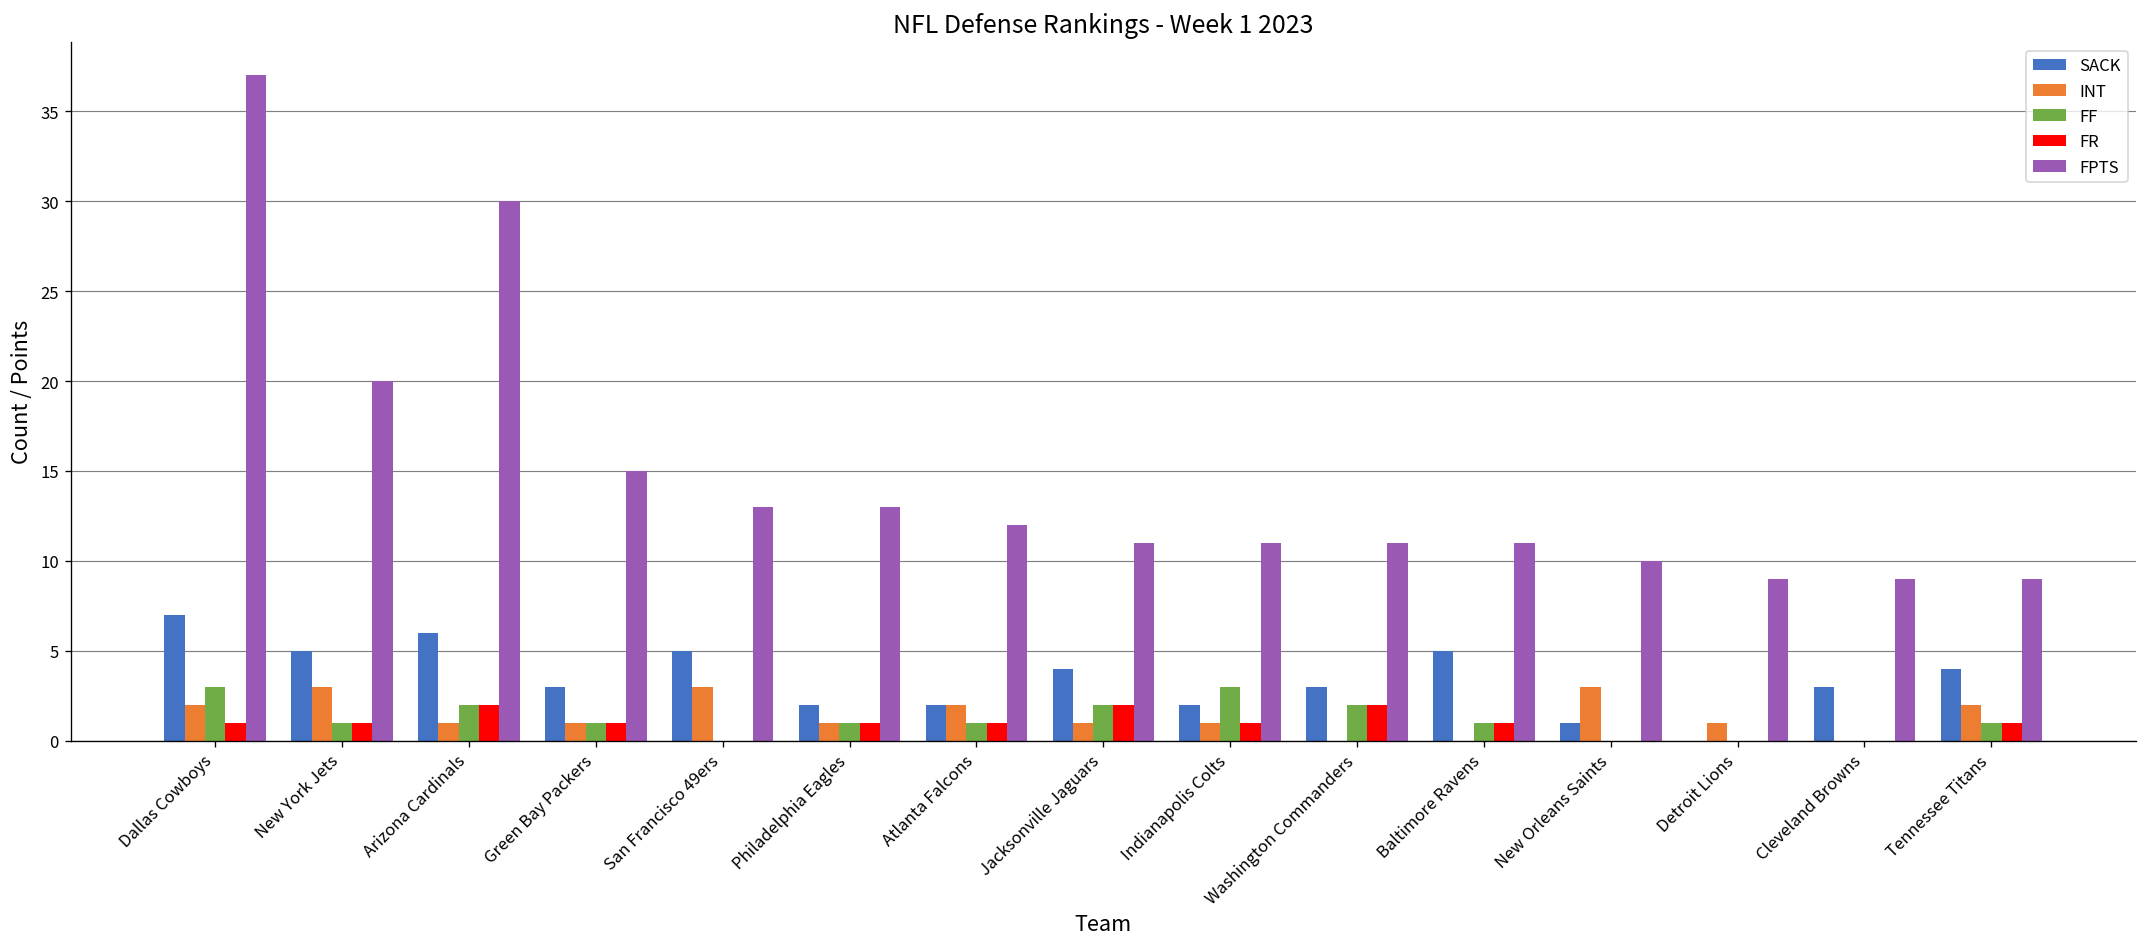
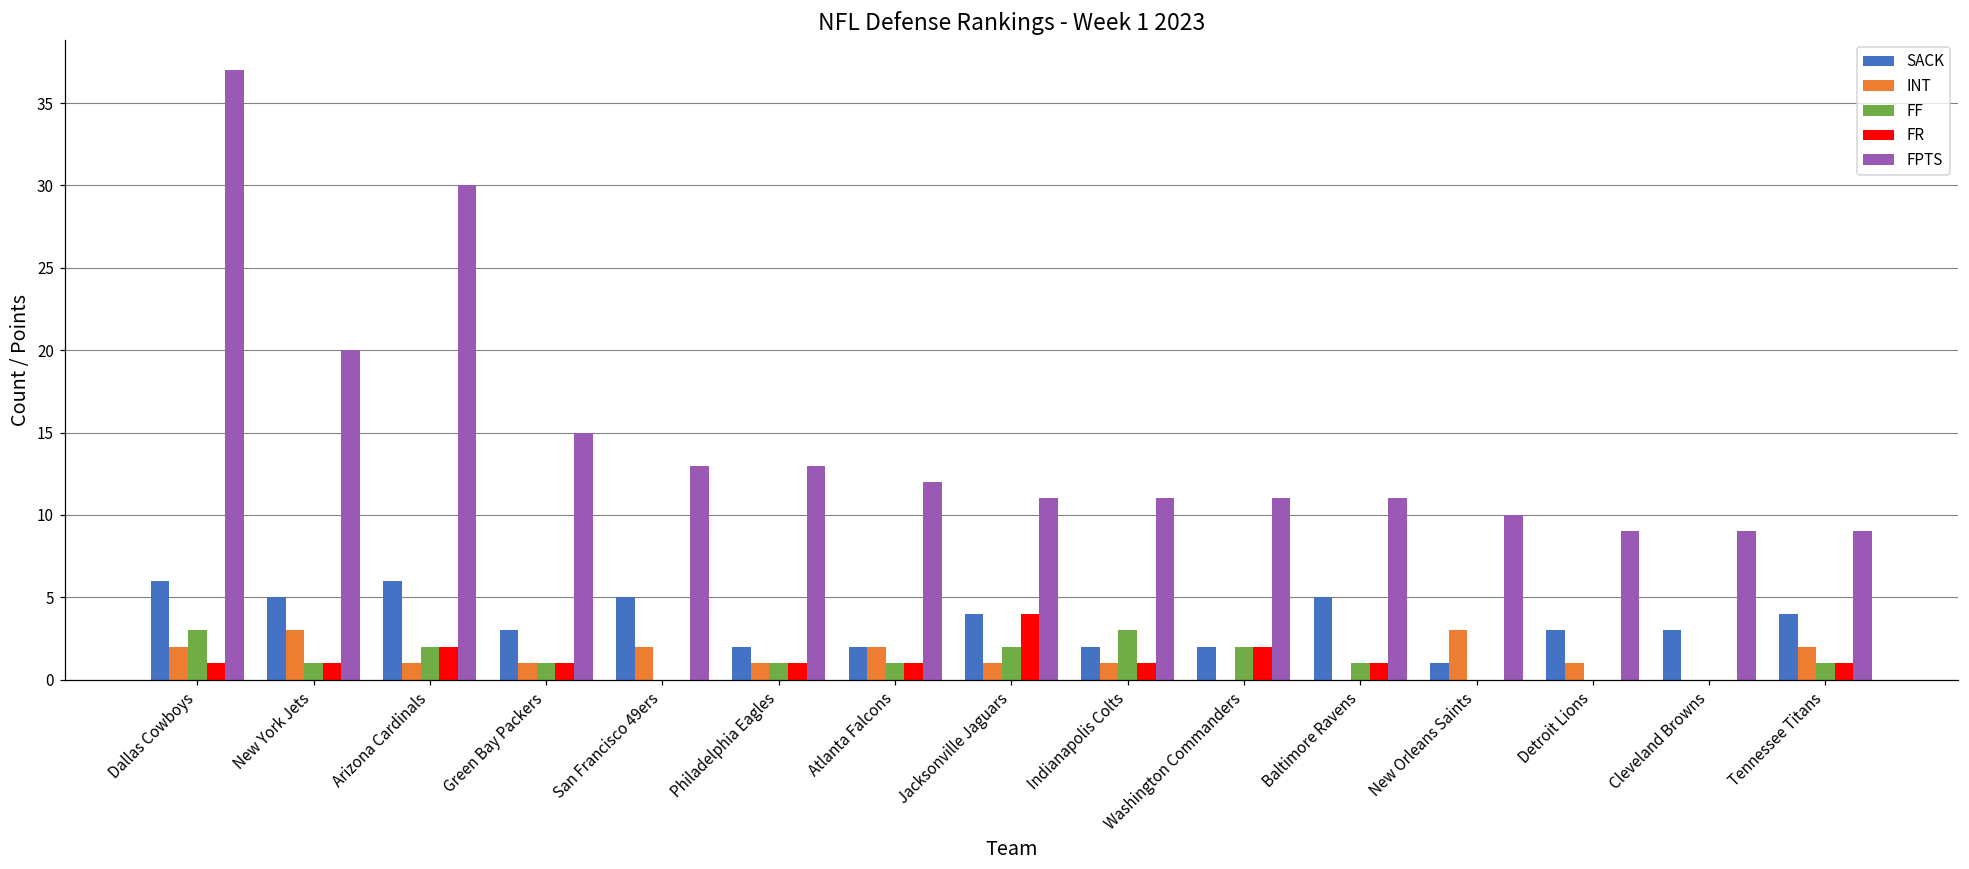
SACK, Dallas Cowboys: 7 -> 6
INT, San Francisco 49ers: 3 -> 2
FR, Jacksonville Jaguars: 2 -> 4
SACK, Washington Commanders: 3 -> 2
SACK, Detroit Lions: 0 -> 3
